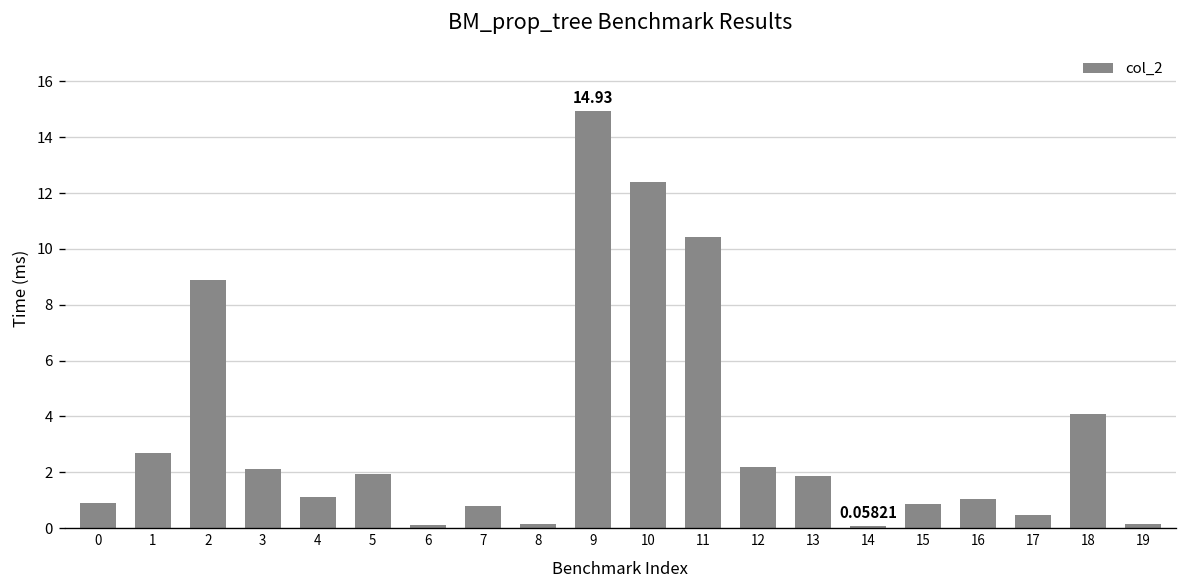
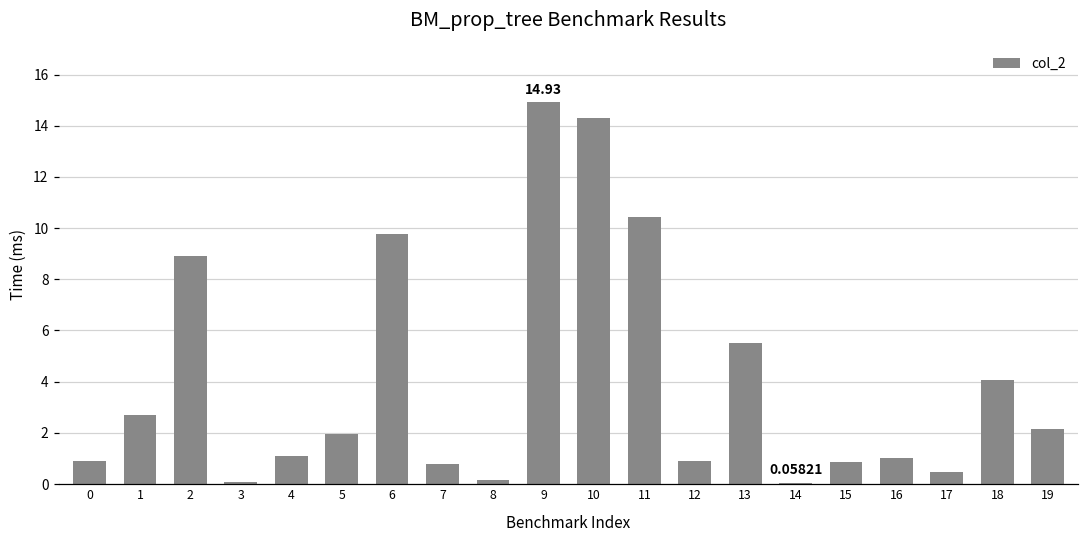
3: 2.1 -> 0.1
6: 0.1 -> 9.8
10: 12.4 -> 14.3
12: 2.2 -> 0.9
13: 1.9 -> 5.5
19: 0.1 -> 2.1
